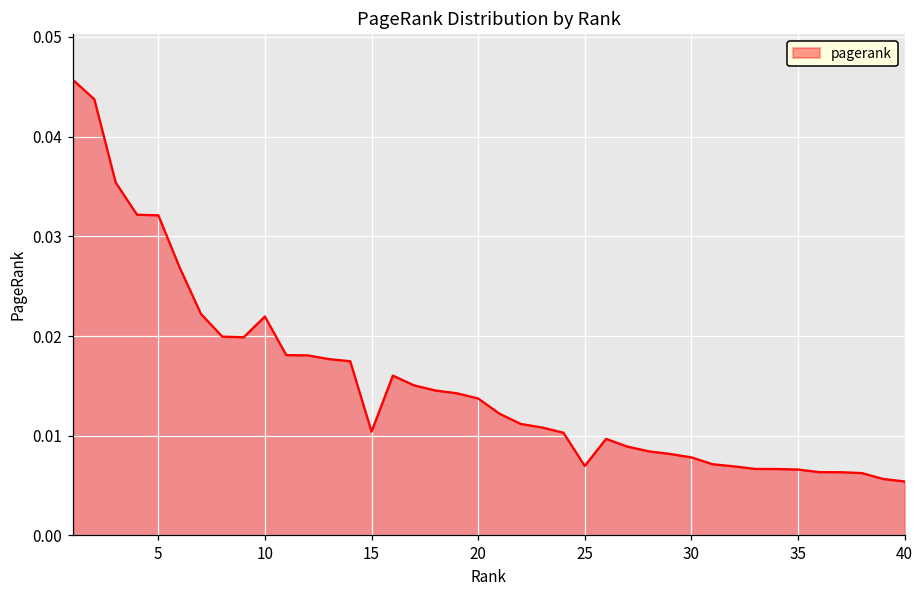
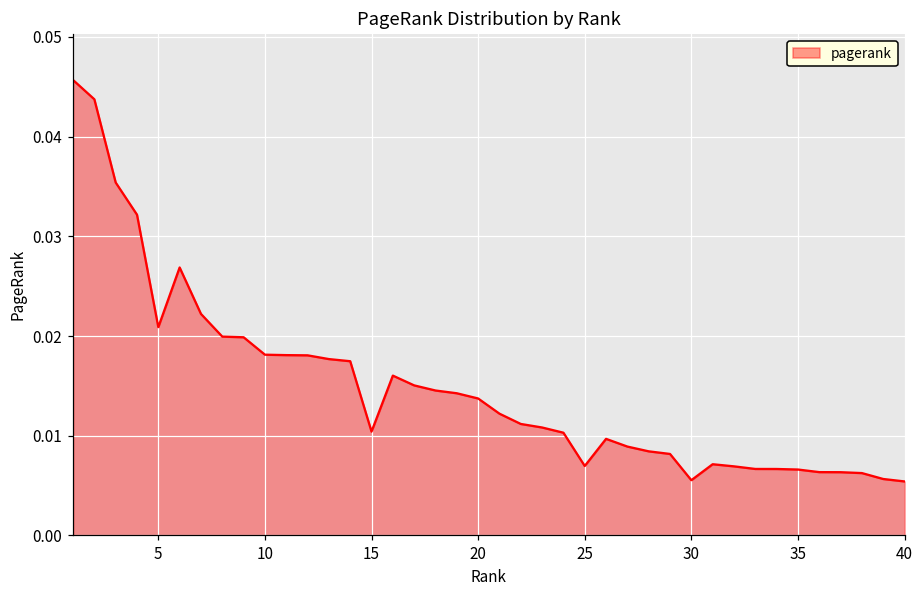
5: 0.032 -> 0.021
10: 0.022 -> 0.018
30: 0.008 -> 0.006
